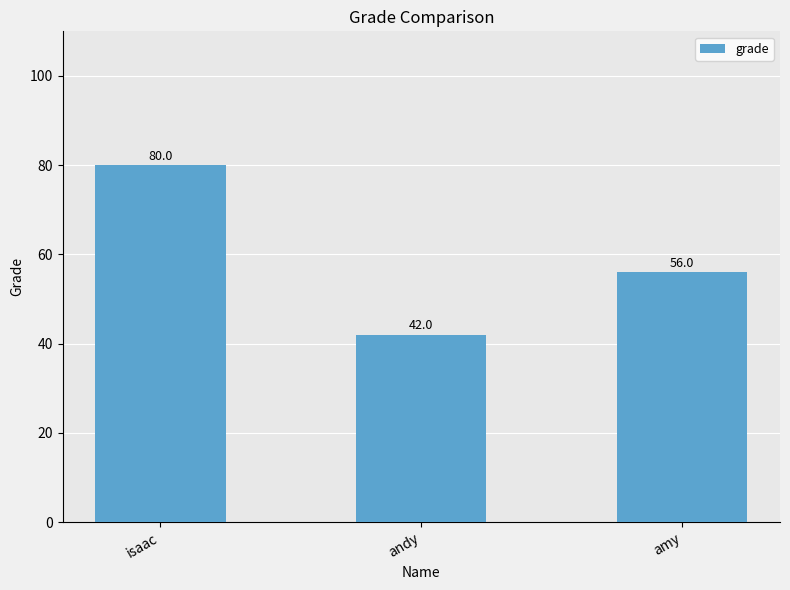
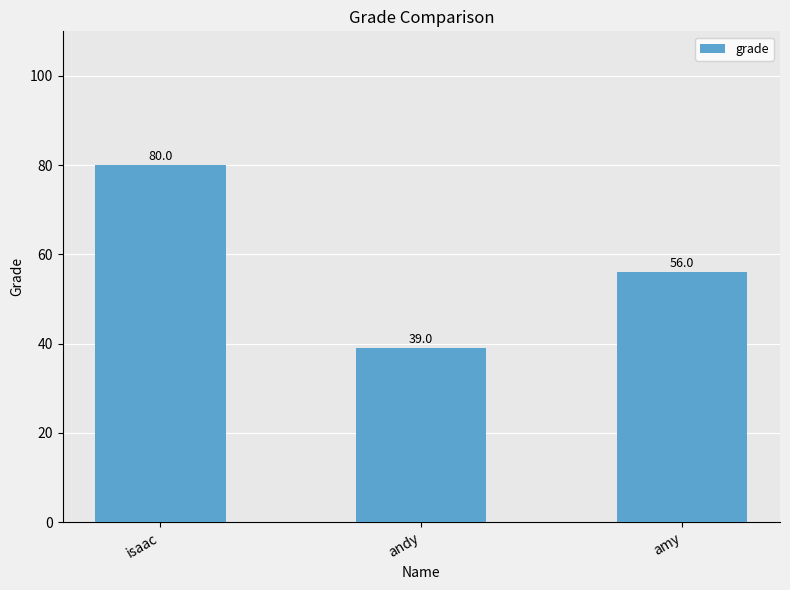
andy: 42.0 -> 39.0
